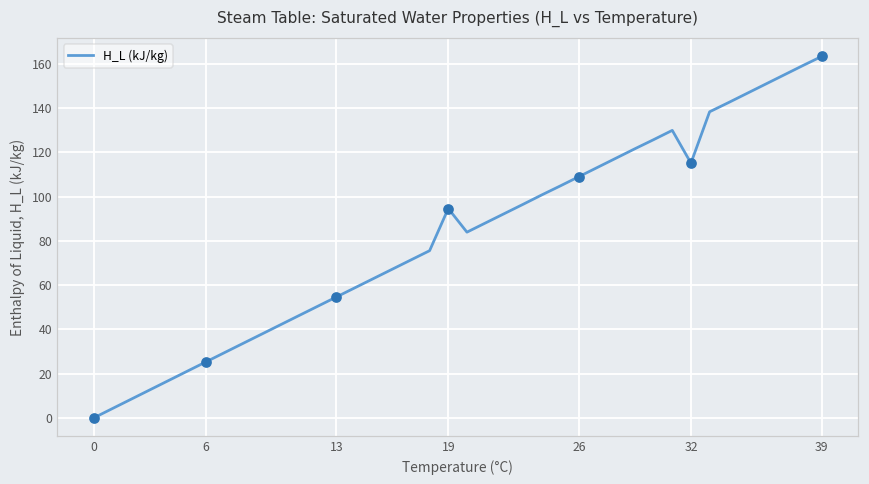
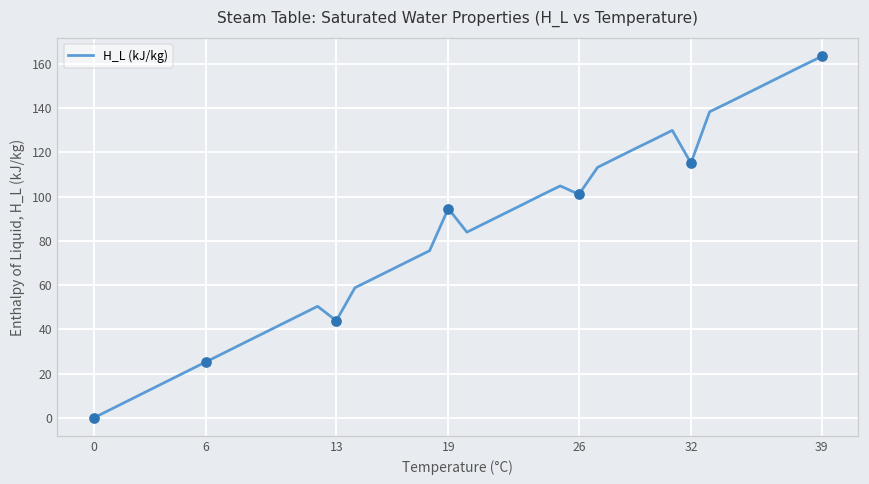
H_L (kJ/kg), 13: 55 -> 44
H_L (kJ/kg), 26: 109 -> 101
